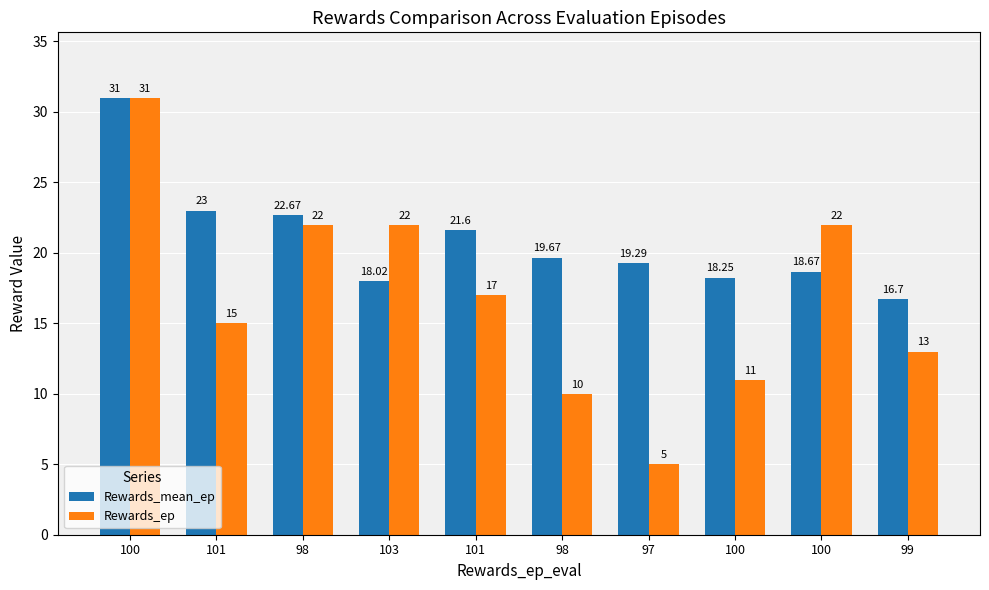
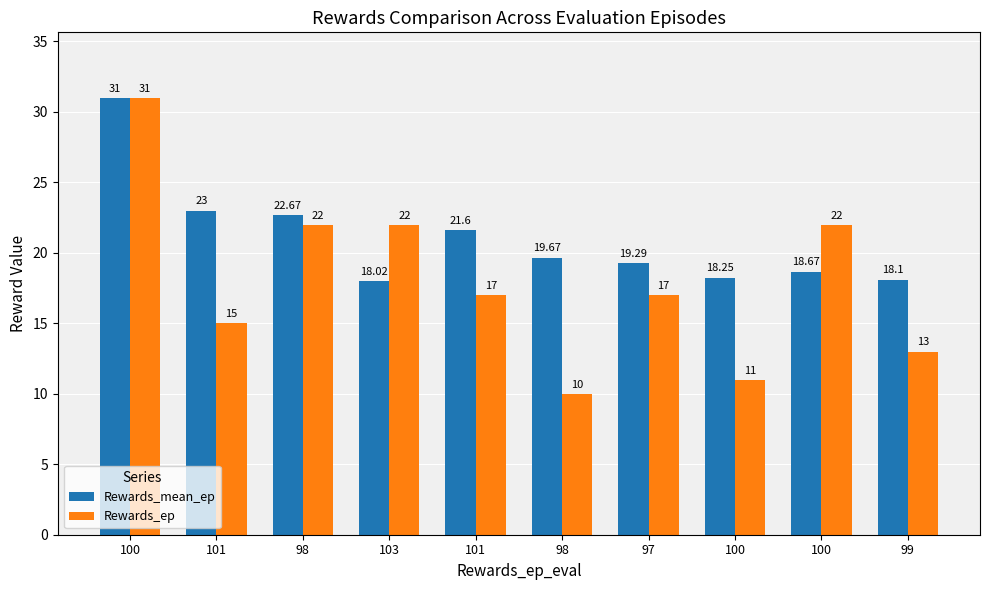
Rewards_ep, 97: 5 -> 17
Rewards_mean_ep, 99: 16.7 -> 18.1
